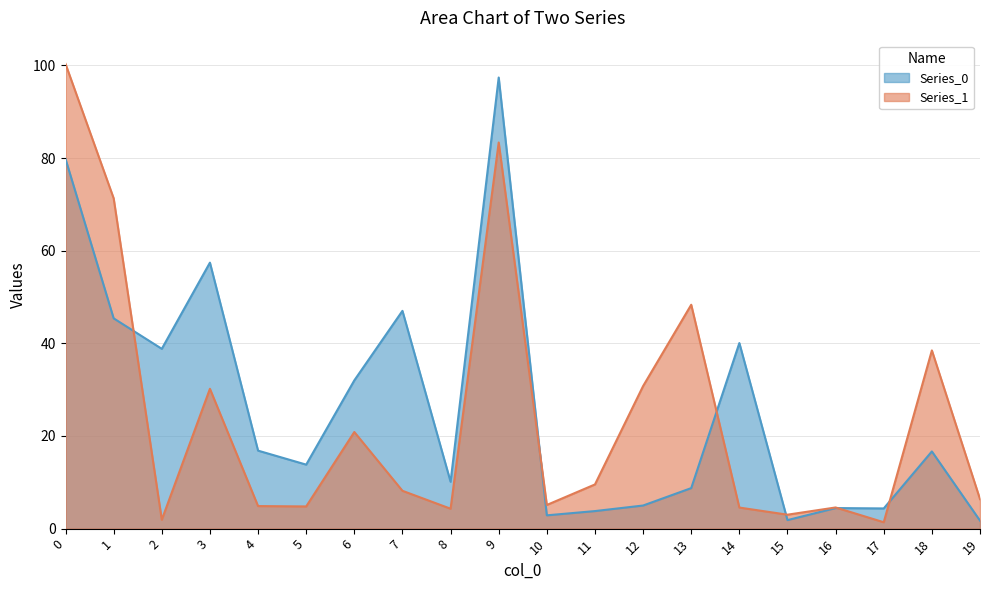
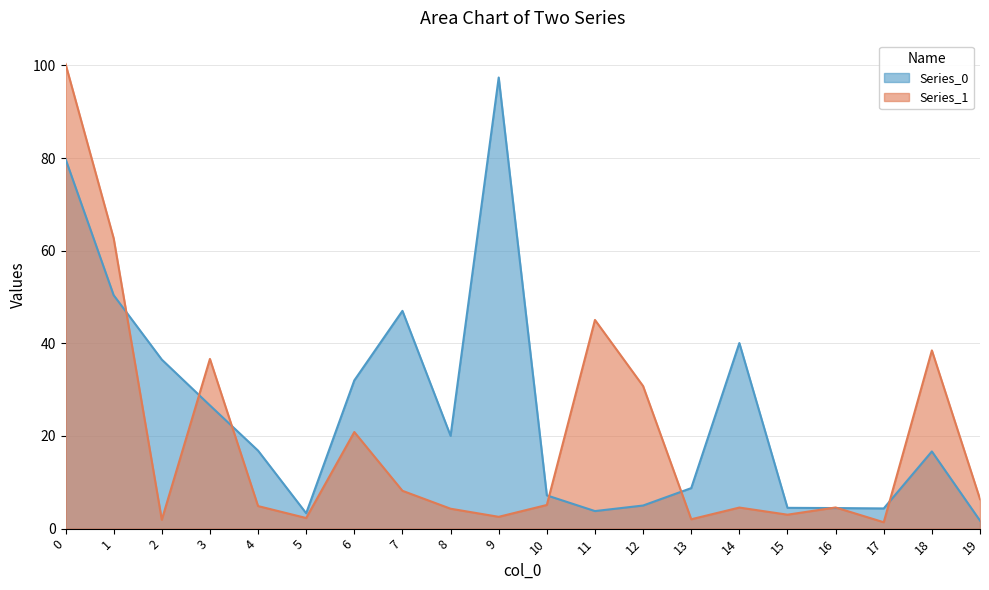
Series_0, 1: 45 -> 50
Series_1, 1: 71 -> 63
Series_0, 2: 39 -> 37
Series_0, 3: 57 -> 27
Series_1, 3: 30 -> 37
Series_0, 5: 14 -> 3
Series_1, 5: 5 -> 2
Series_0, 8: 10 -> 20
Series_1, 9: 83 -> 3
Series_0, 10: 3 -> 7
Series_1, 11: 10 -> 45
Series_1, 13: 48 -> 2
Series_0, 15: 2 -> 4
